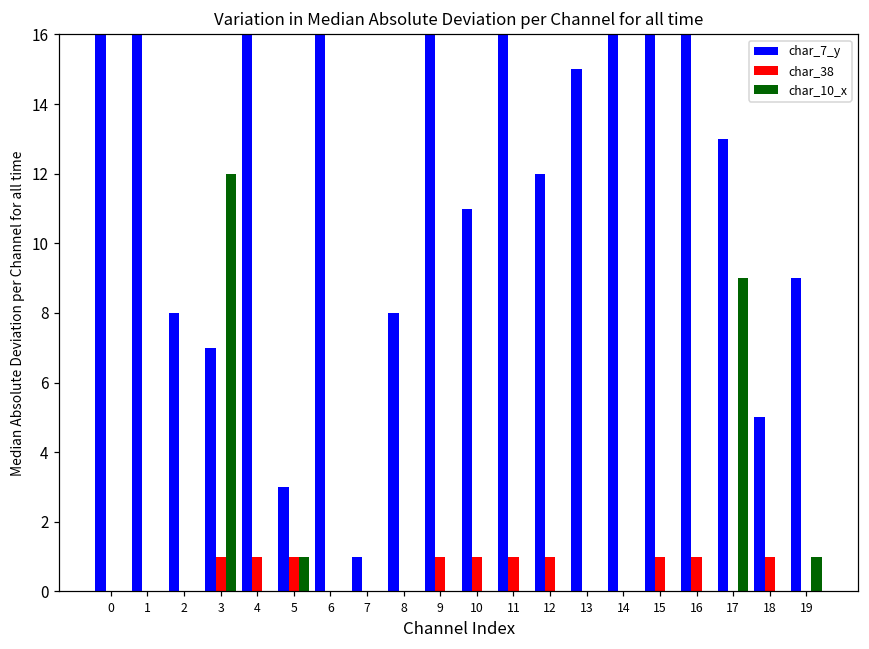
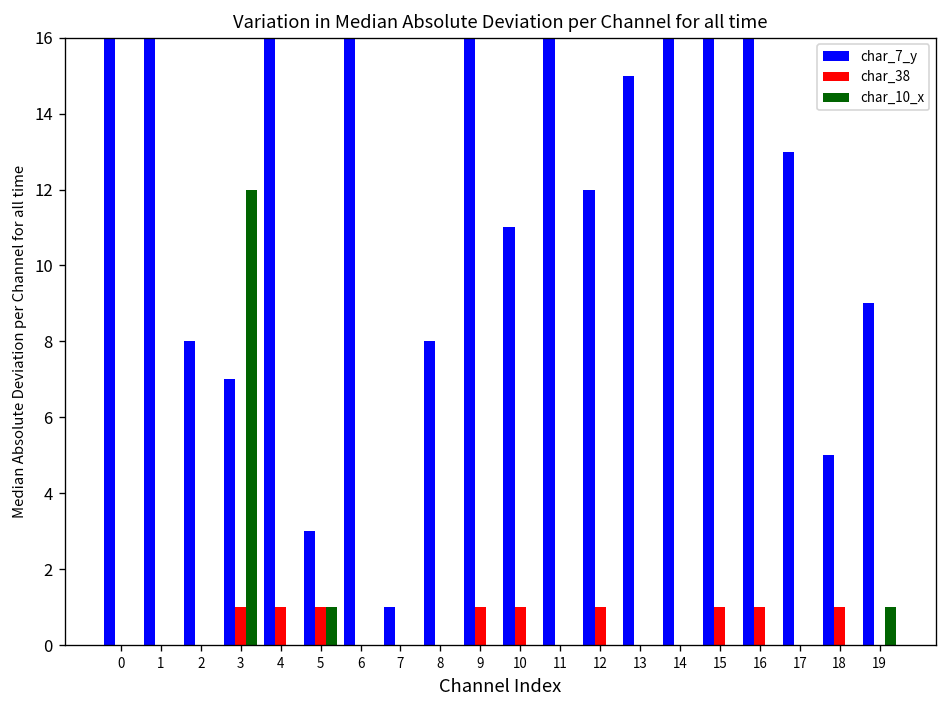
char_38, 11: 1 -> 0
char_10_x, 17: 9 -> 0
